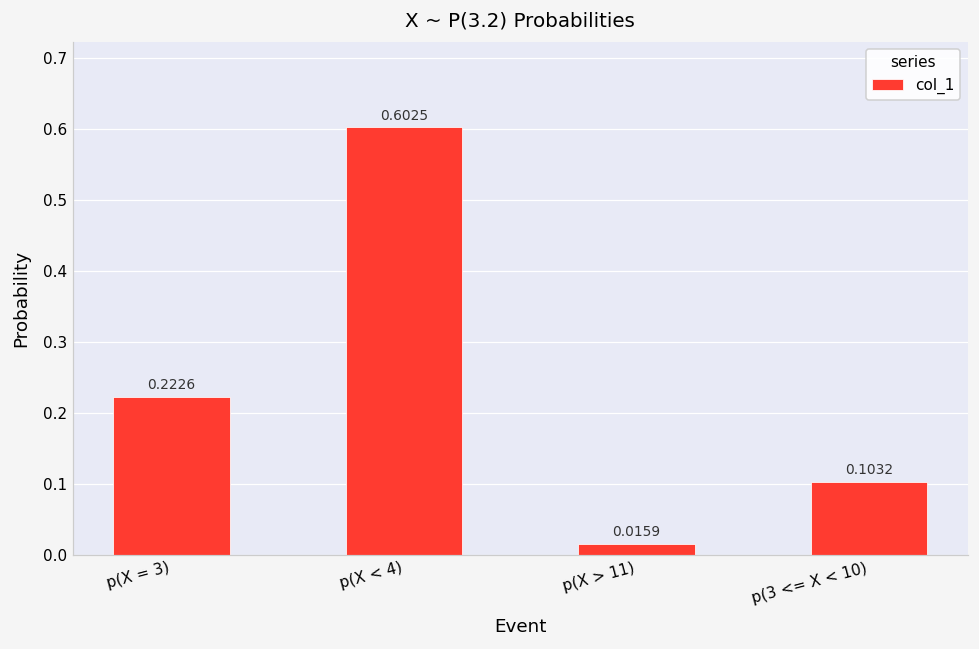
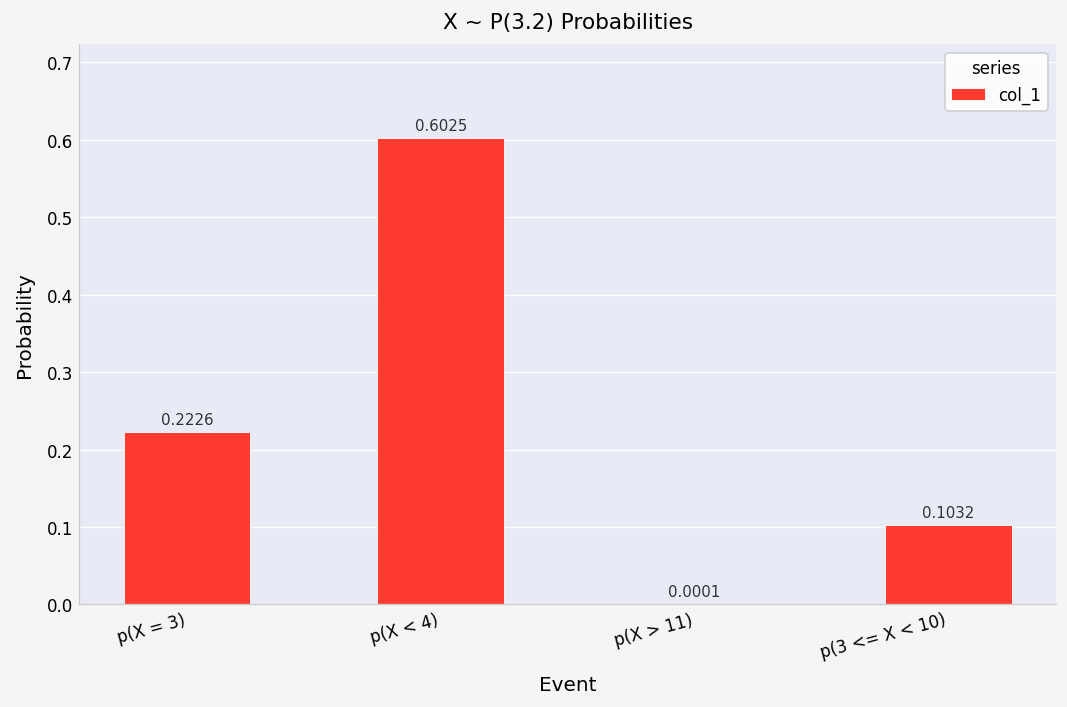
p(X > 11): 0.0159 -> 0.0001
